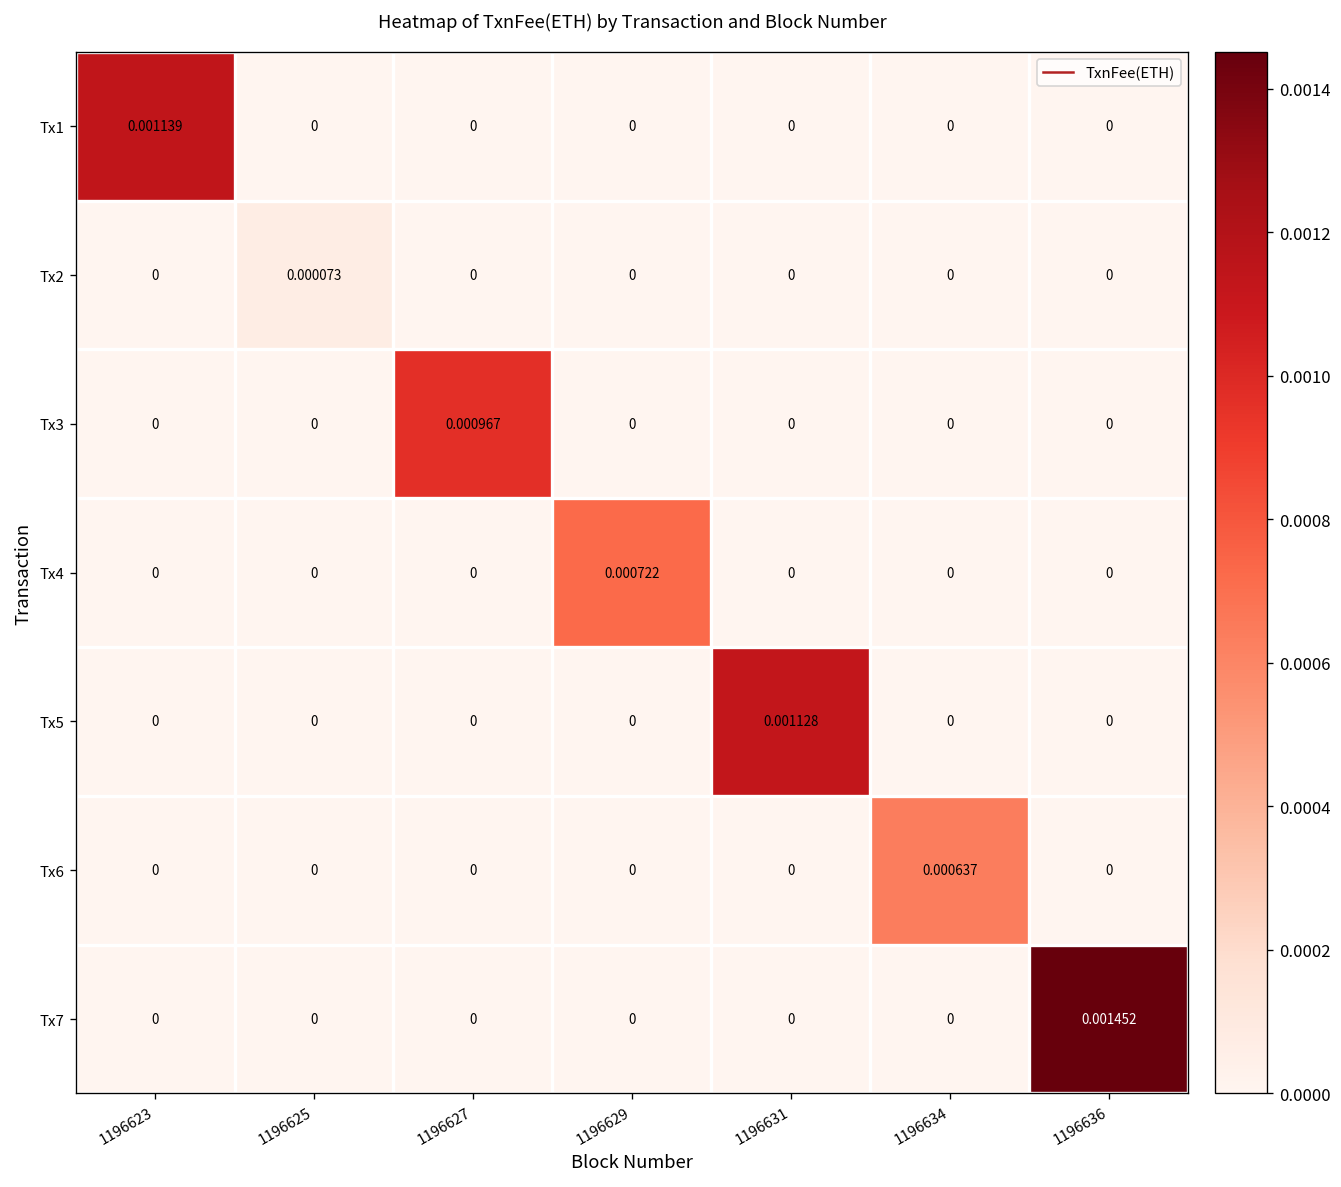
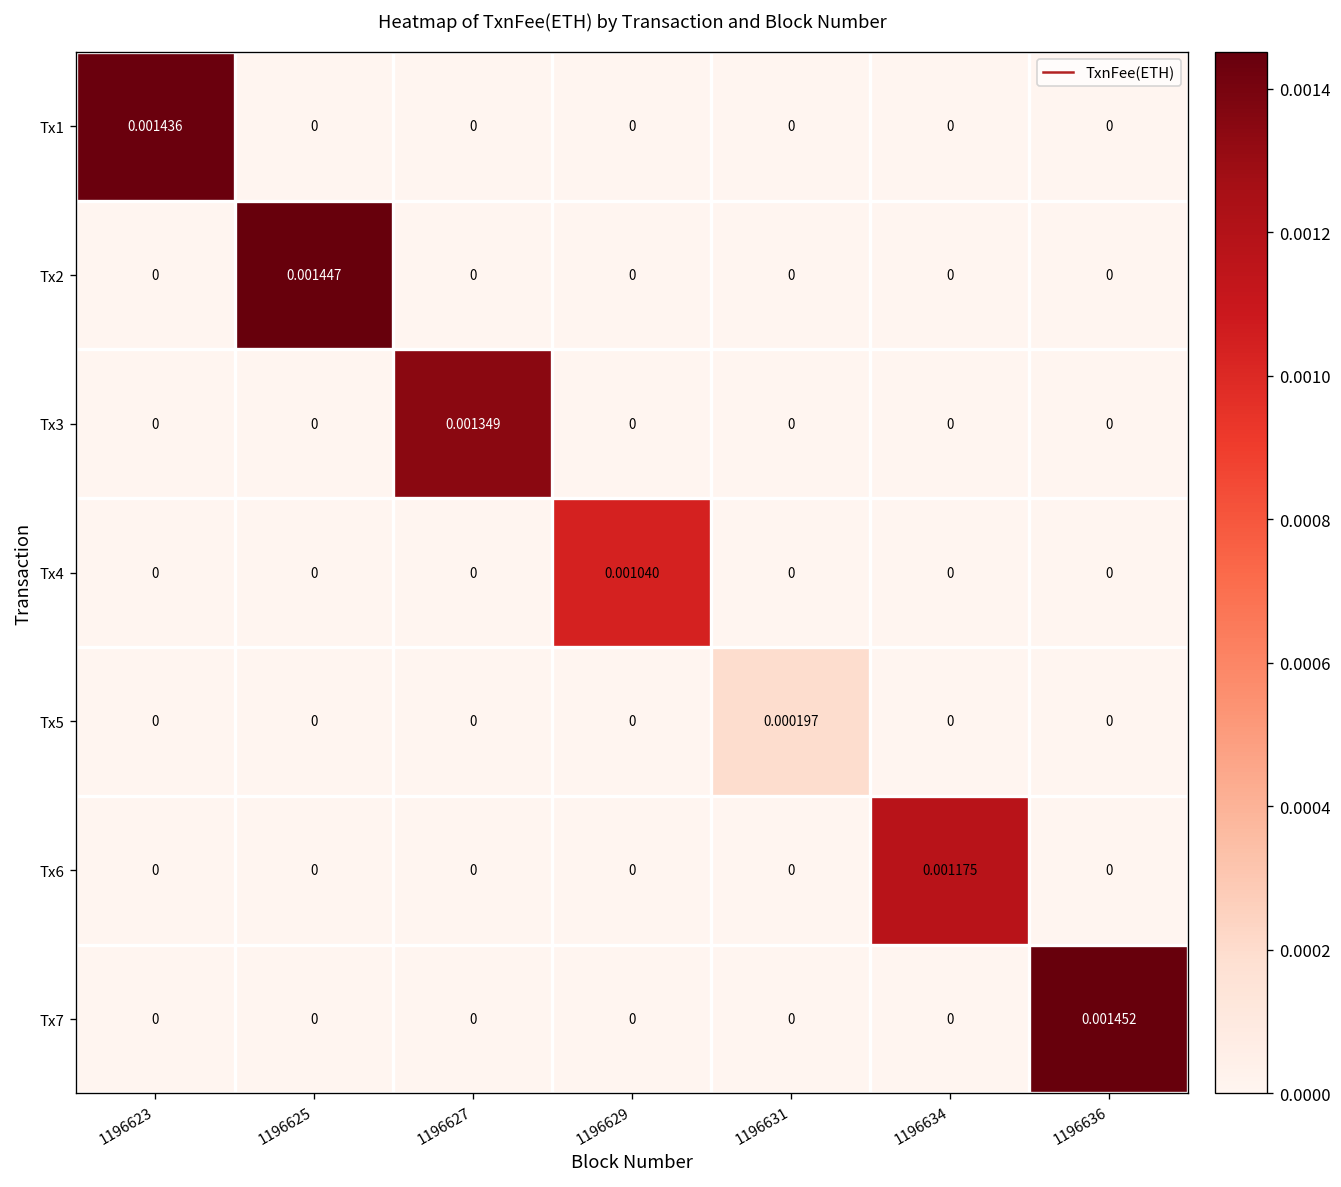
Tx1, 1196623: 0.001139 -> 0.001436
Tx2, 1196625: 0.000073 -> 0.001447
Tx3, 1196627: 0.000967 -> 0.001349
Tx4, 1196629: 0.000722 -> 0.001040
Tx5, 1196631: 0.001128 -> 0.000197
Tx6, 1196634: 0.000637 -> 0.001175
